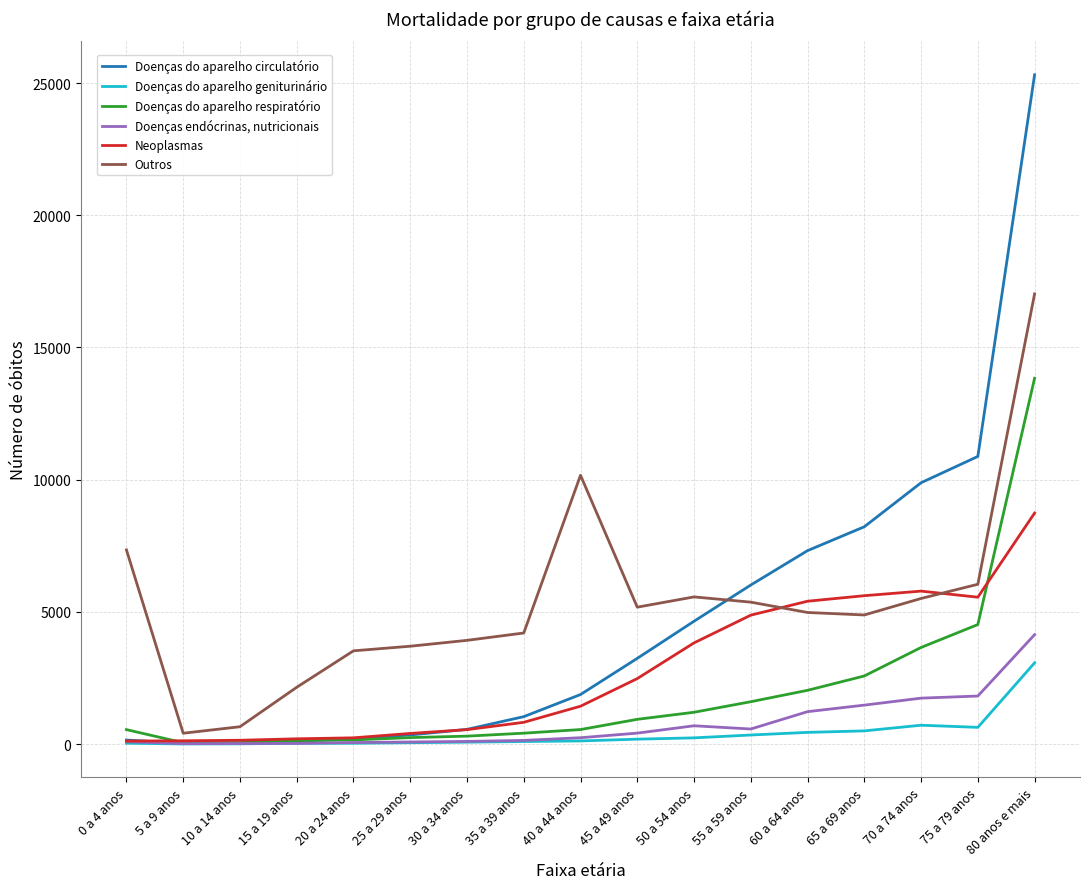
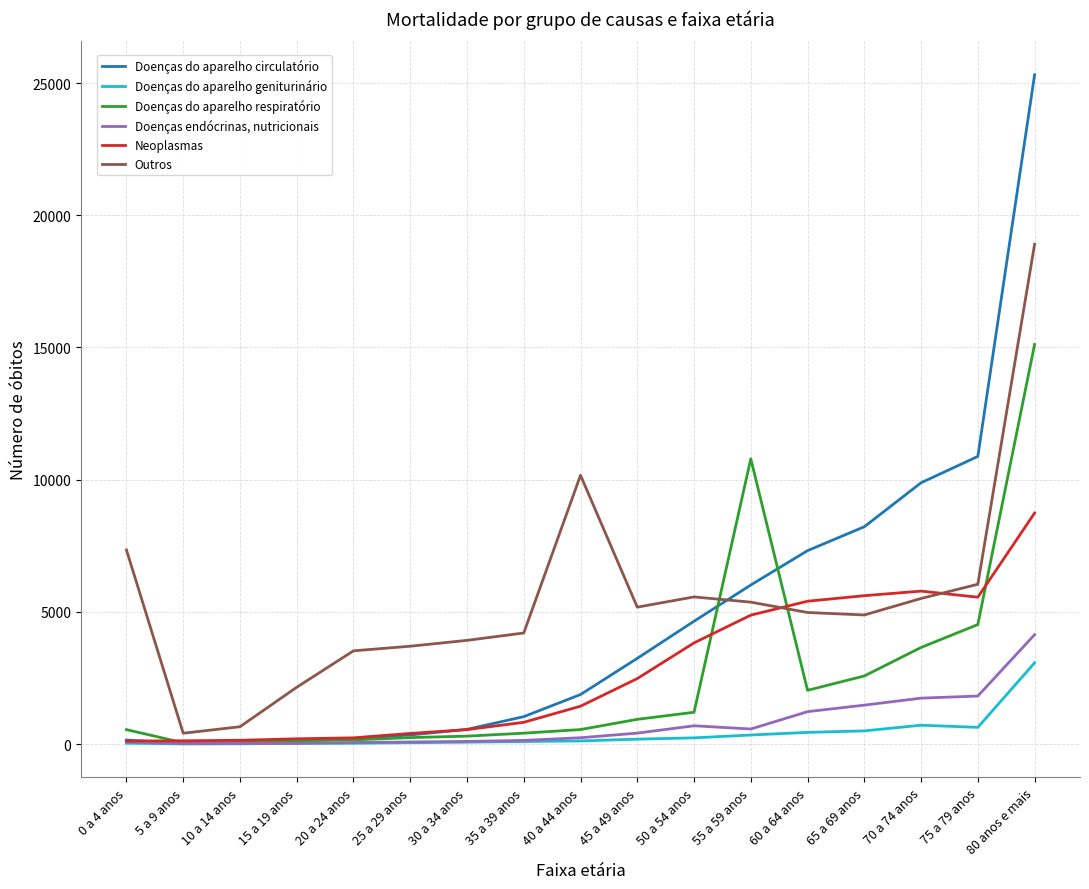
Doenças do aparelho respiratório, 55 a 59 anos: 1600 -> 10800
Doenças do aparelho respiratório, 80 anos e mais: 13800 -> 15100
Outros, 80 anos e mais: 17000 -> 18900
